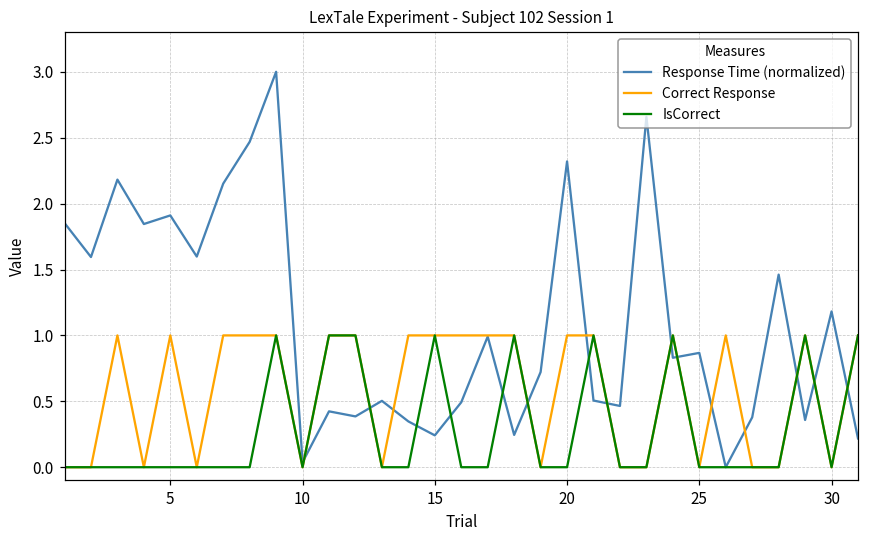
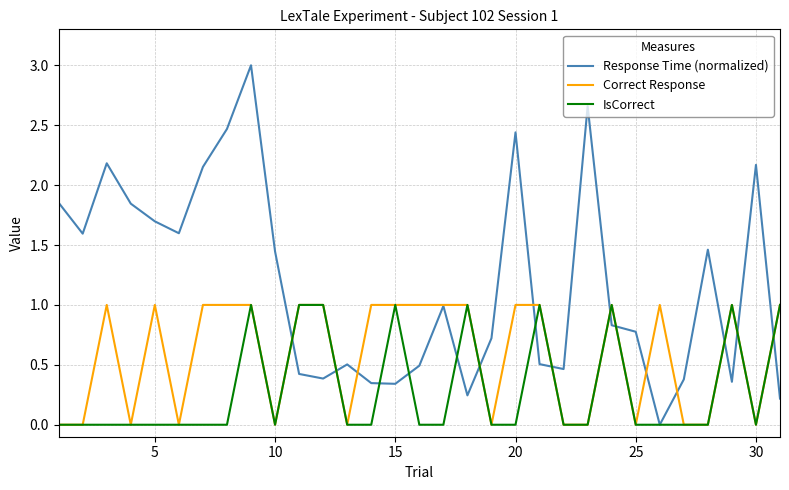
Response Time (normalized), 5: 1.91 -> 1.70
Response Time (normalized), 10: 0.04 -> 1.45
Response Time (normalized), 15: 0.24 -> 0.34
Response Time (normalized), 20: 2.32 -> 2.44
Response Time (normalized), 25: 0.87 -> 0.78
Response Time (normalized), 30: 1.18 -> 2.17
